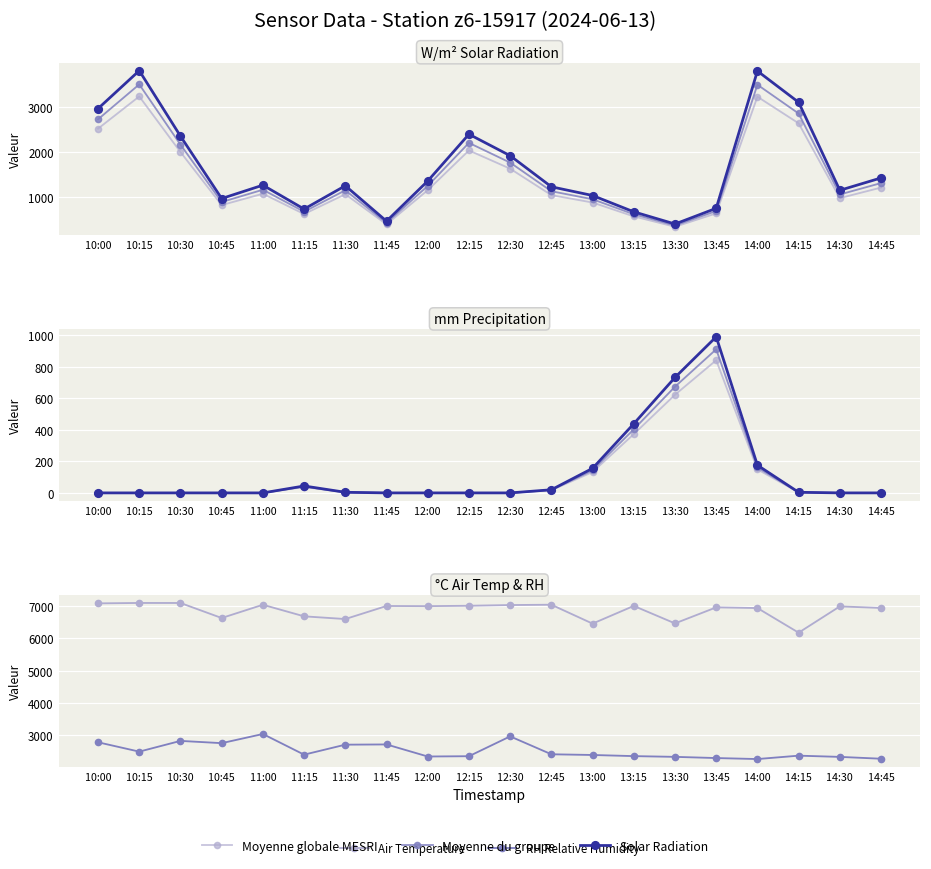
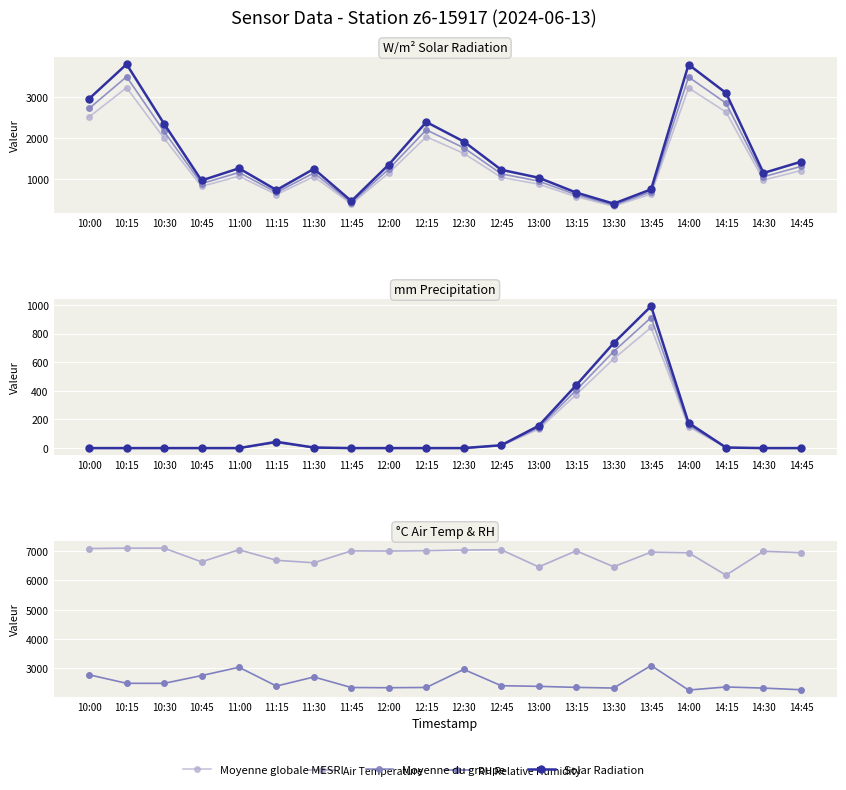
°C Air Temp & RH, RH Relative Humidity, 10:30: 2800 -> 2500
°C Air Temp & RH, RH Relative Humidity, 11:45: 2700 -> 2300
°C Air Temp & RH, RH Relative Humidity, 13:45: 2300 -> 3100
